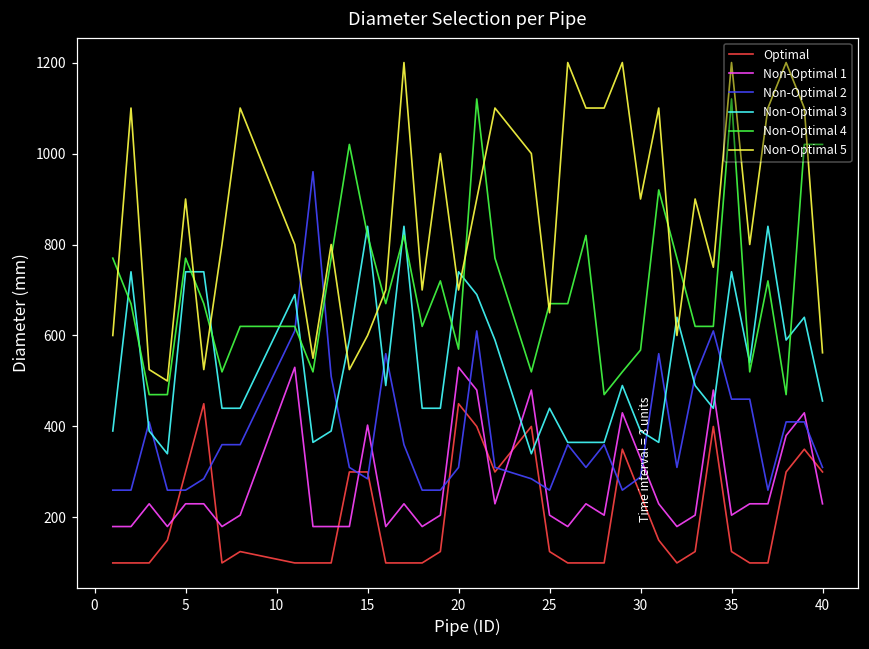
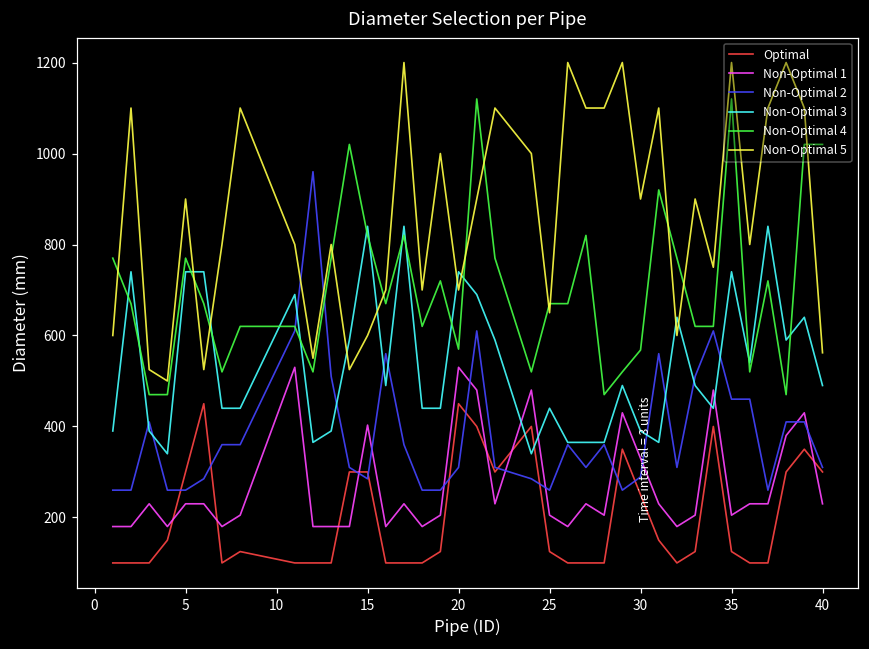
Non-Optimal 3, 40: 460 -> 490
